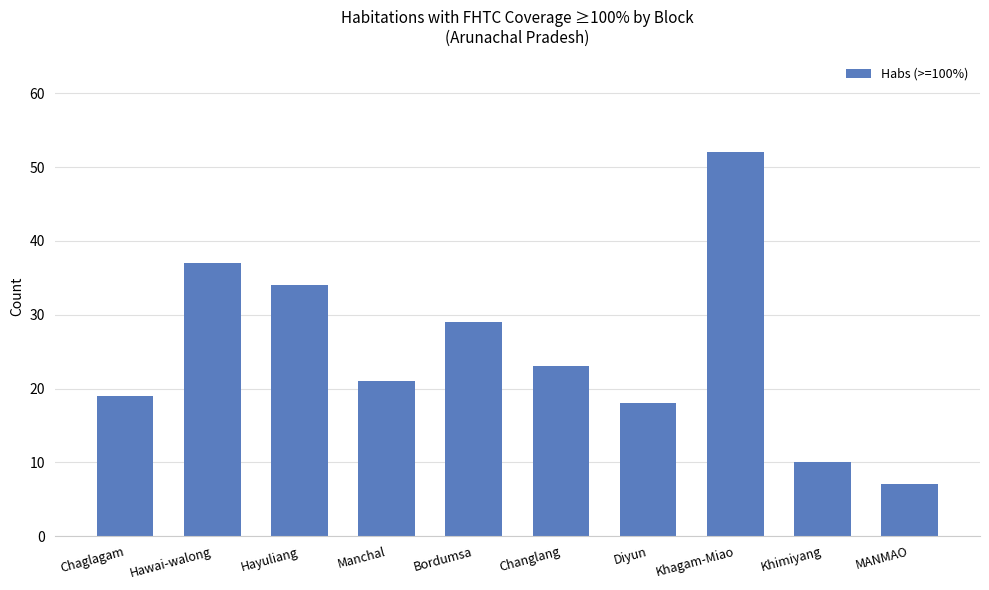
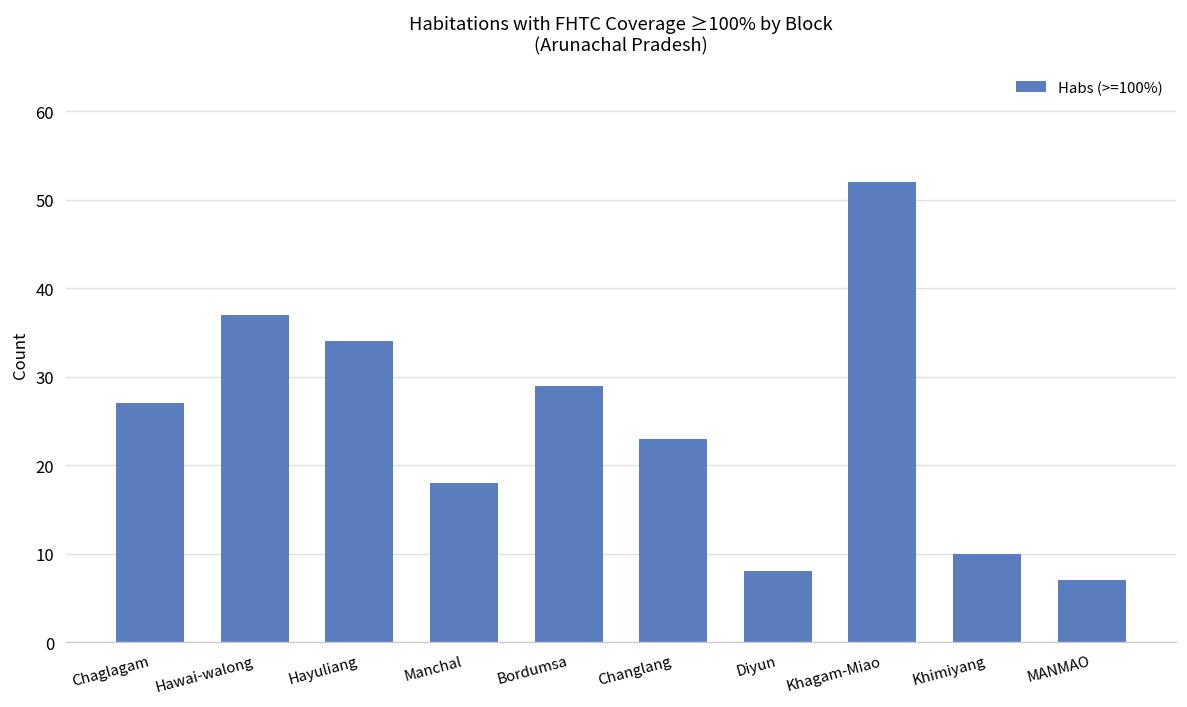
Chaglagam: 19 -> 27
Manchal: 21 -> 18
Diyun: 18 -> 8
